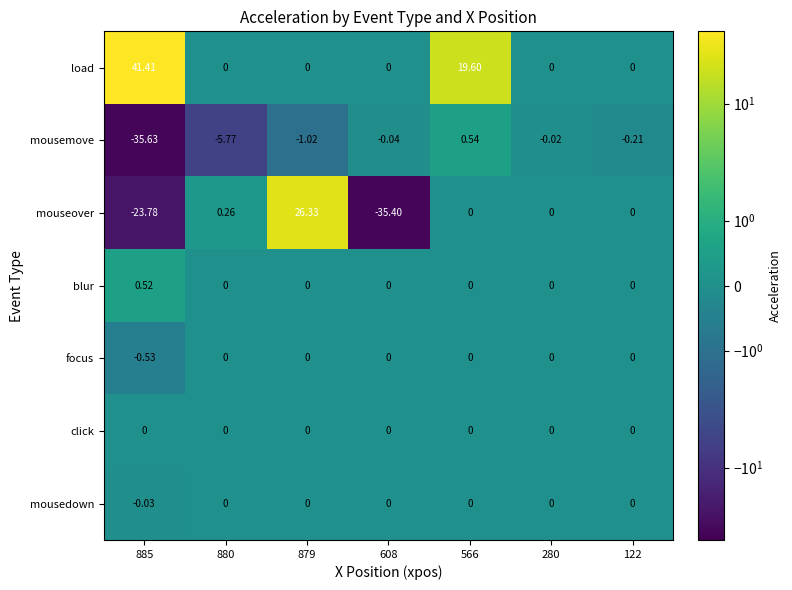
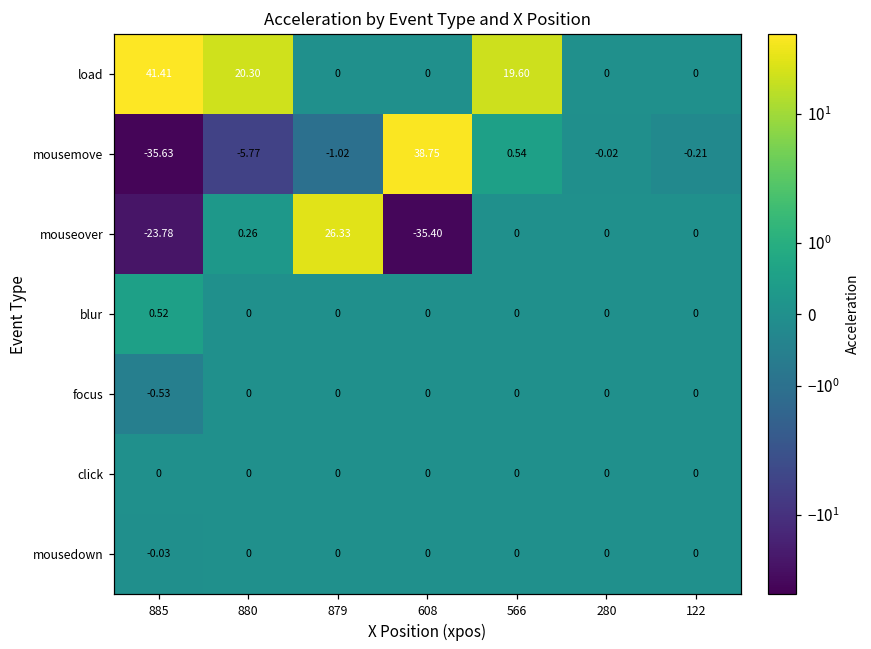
load, 880: 0 -> 20.30
mousemove, 608: -0.04 -> 38.75
